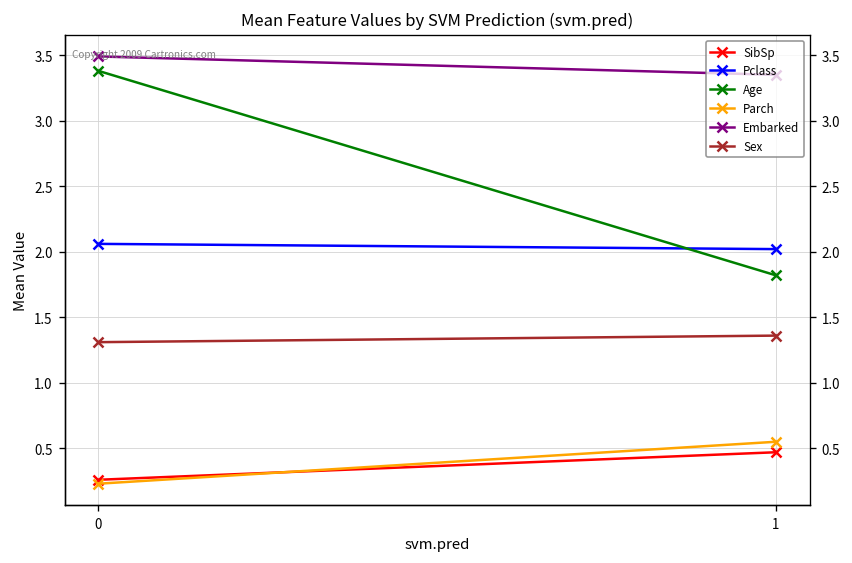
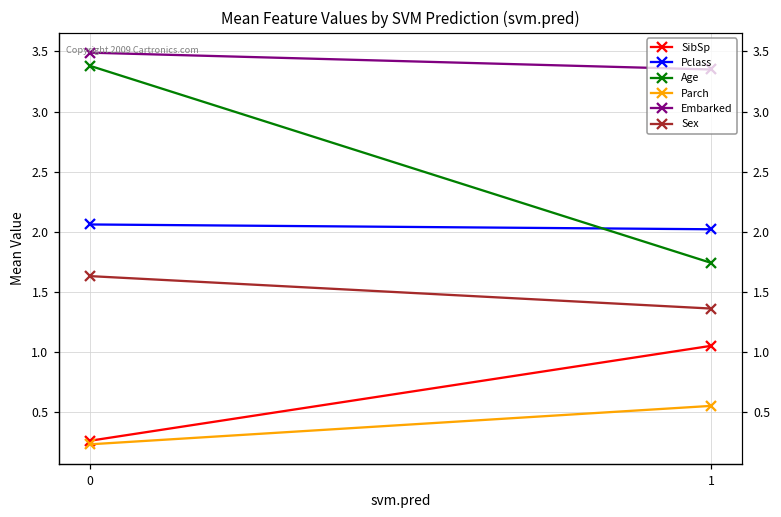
Sex, 0: 1.31 -> 1.63
SibSp, 1: 0.47 -> 1.05
Age, 1: 1.82 -> 1.74
